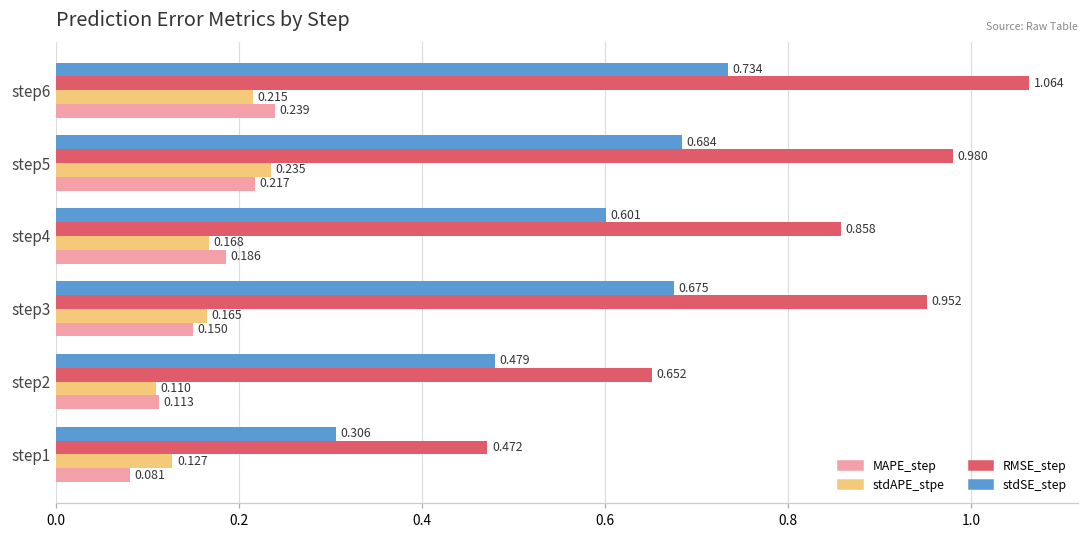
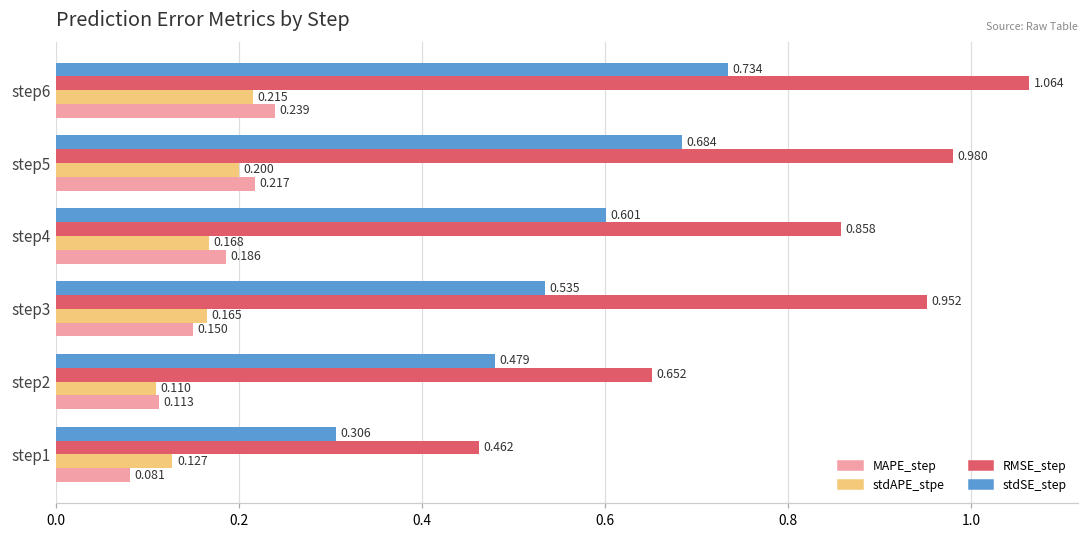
stdAPE_stpe, step5: 0.235 -> 0.200
stdSE_step, step3: 0.675 -> 0.535
RMSE_step, step1: 0.472 -> 0.462
